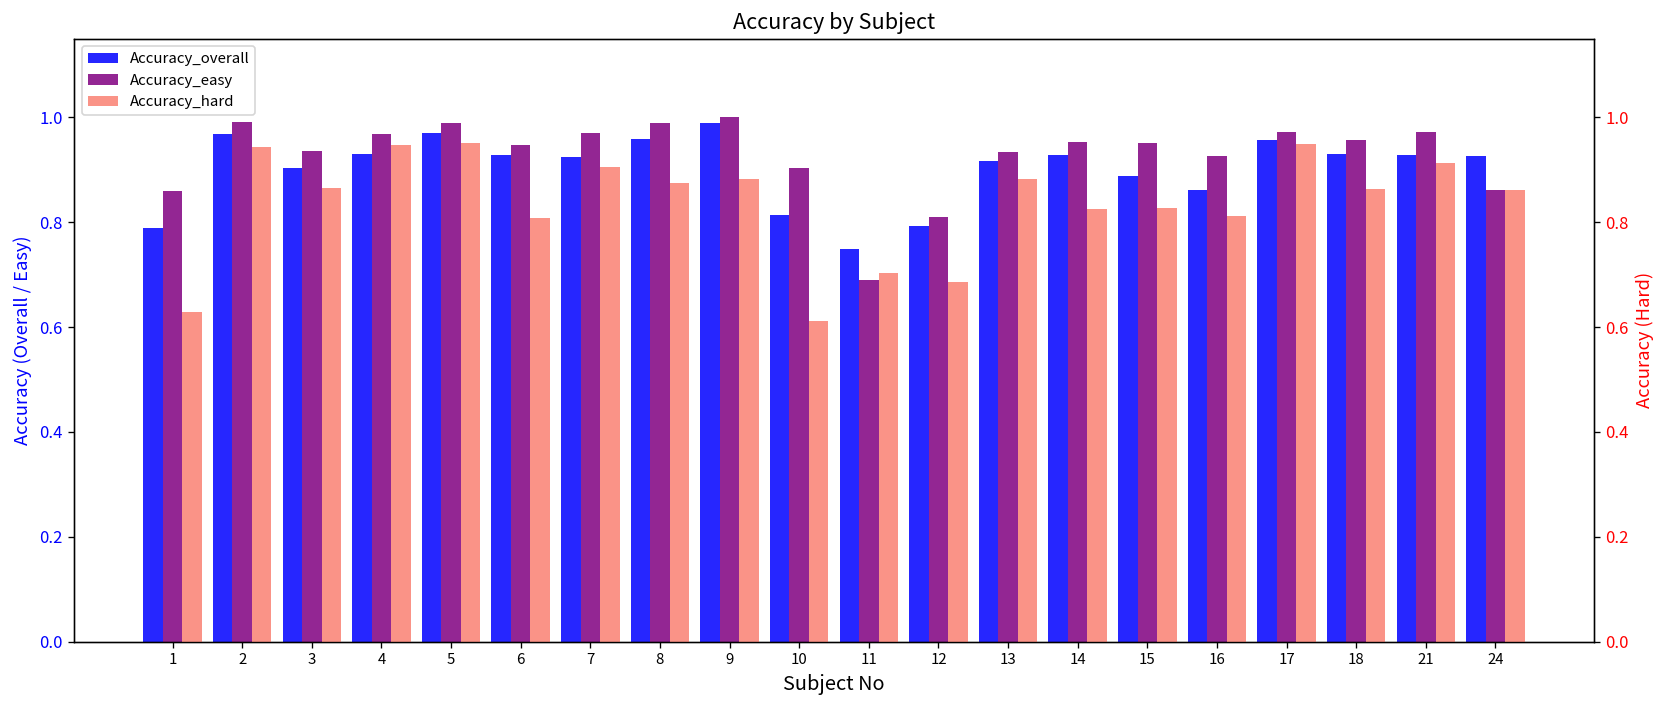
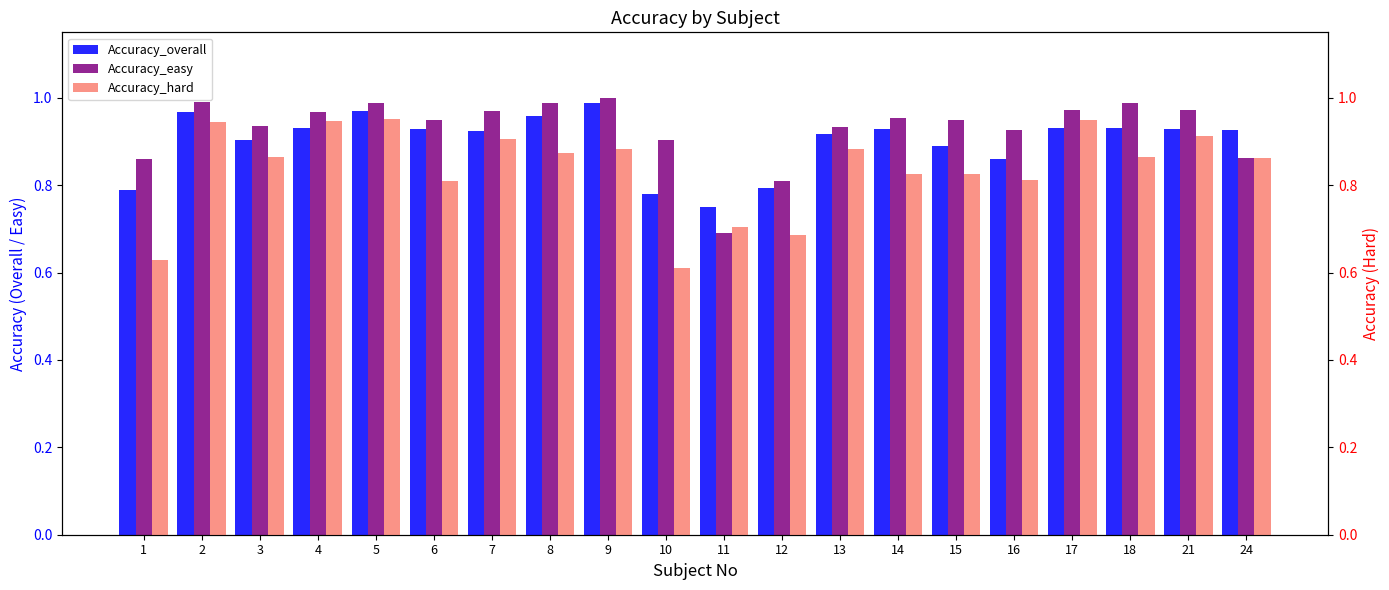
Accuracy_overall, 10: 0.81 -> 0.78
Accuracy_overall, 17: 0.96 -> 0.93
Accuracy_easy, 18: 0.96 -> 0.99
